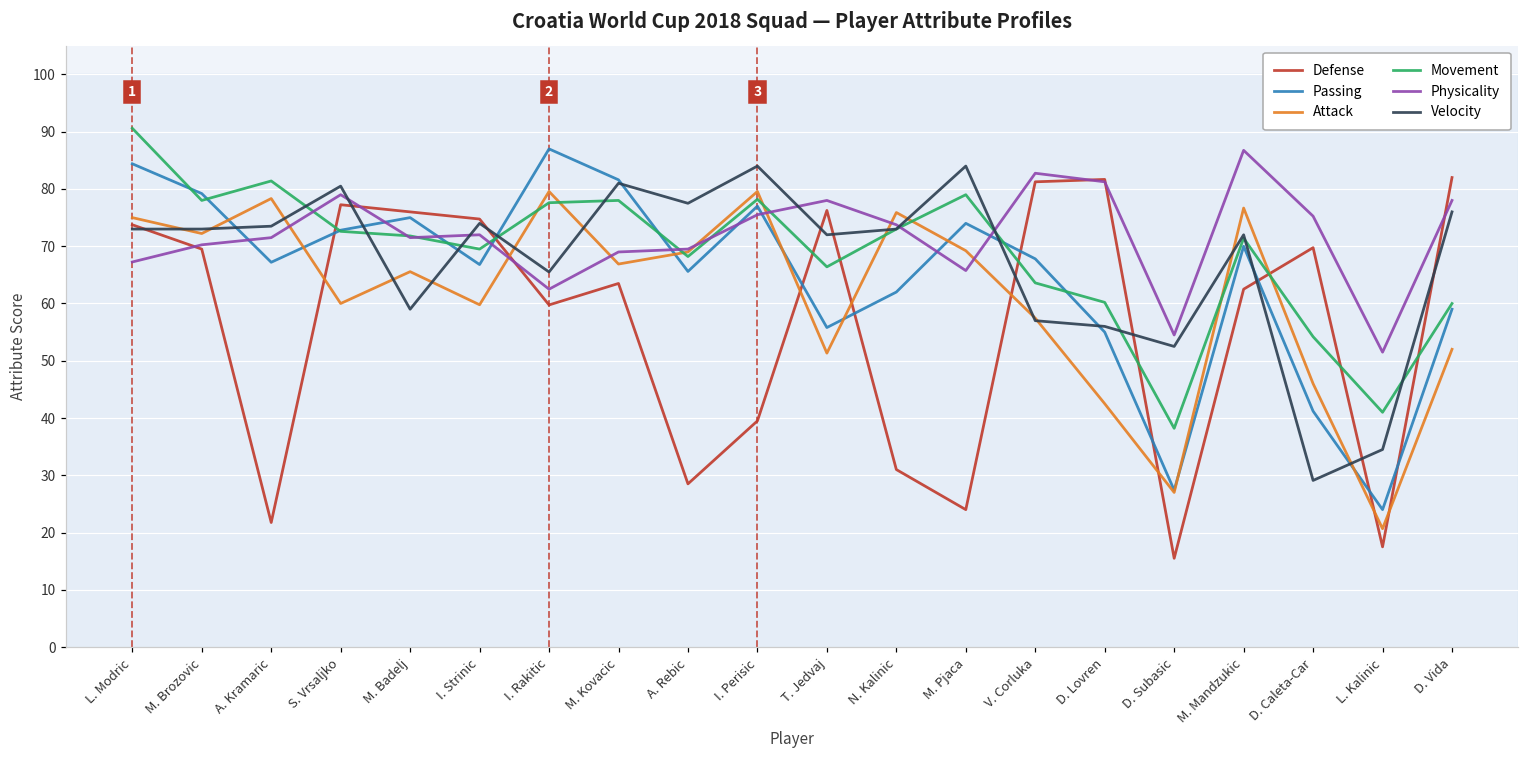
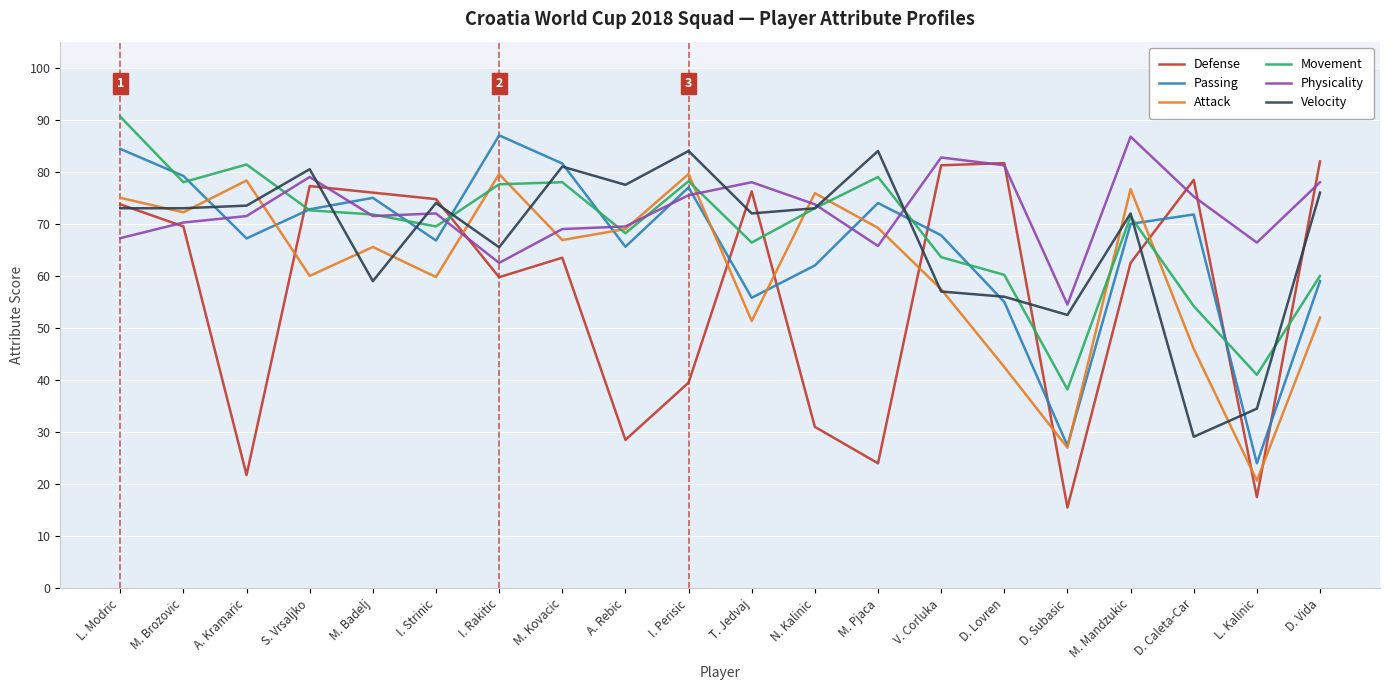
Defense, D. Caleta-Car: 70 -> 78
Passing, D. Caleta-Car: 41 -> 72
Physicality, L. Kalinic: 52 -> 66
